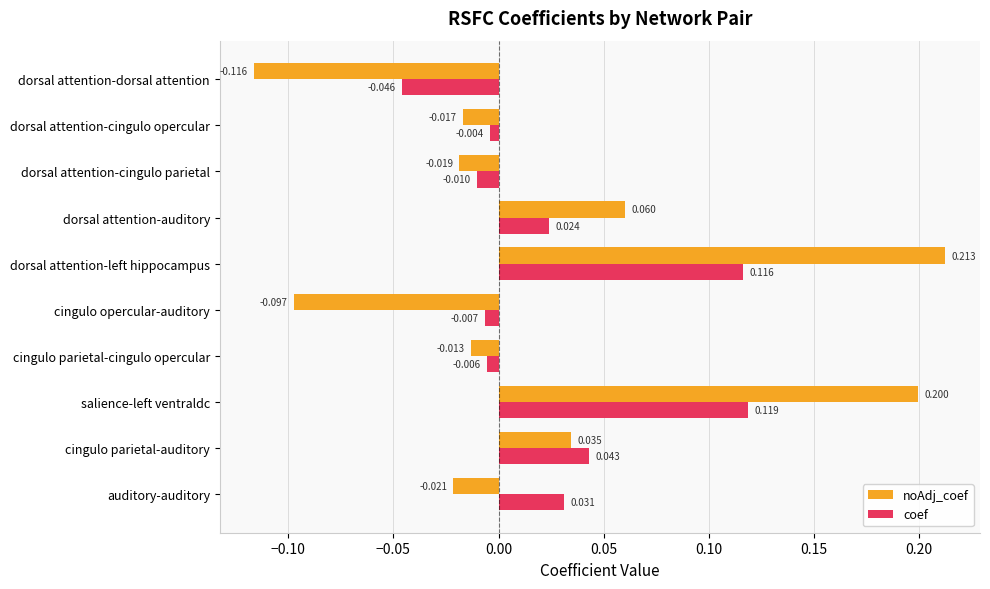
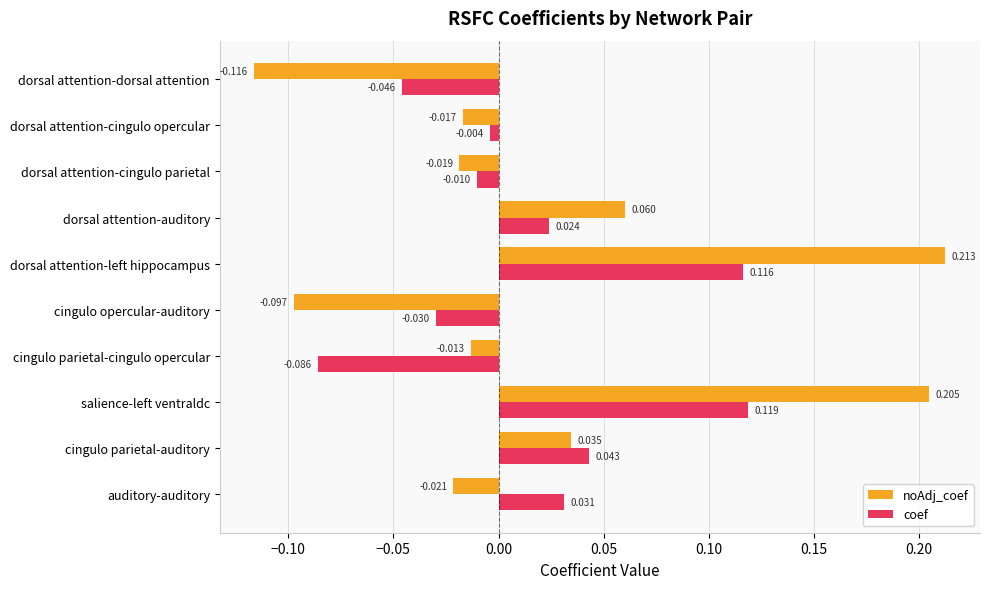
coef, cingulo opercular-auditory: -0.007 -> -0.030
coef, cingulo parietal-cingulo opercular: -0.006 -> -0.086
noAdj_coef, salience-left ventraldc: 0.200 -> 0.205
